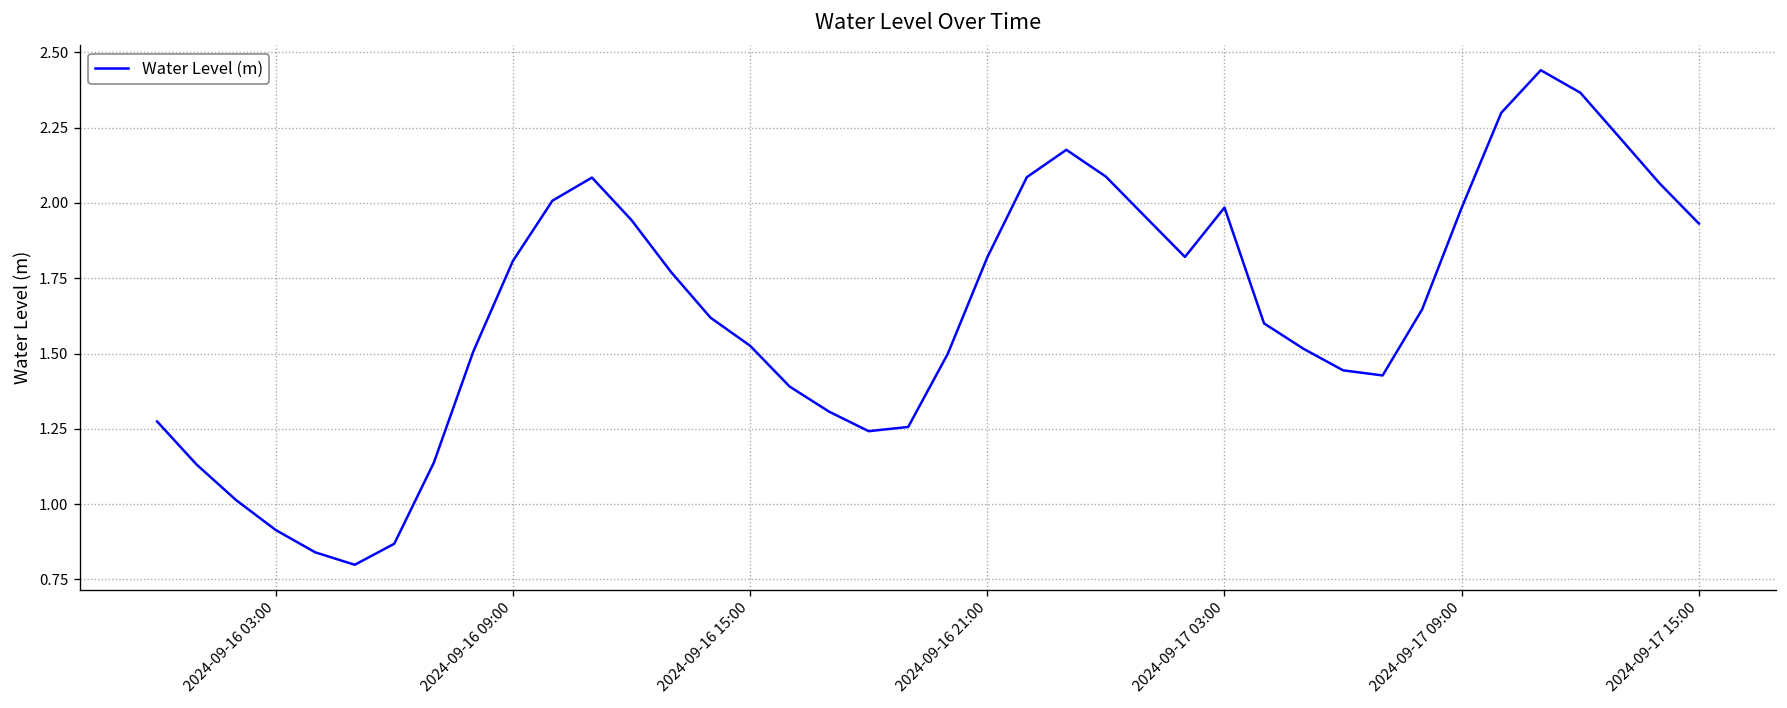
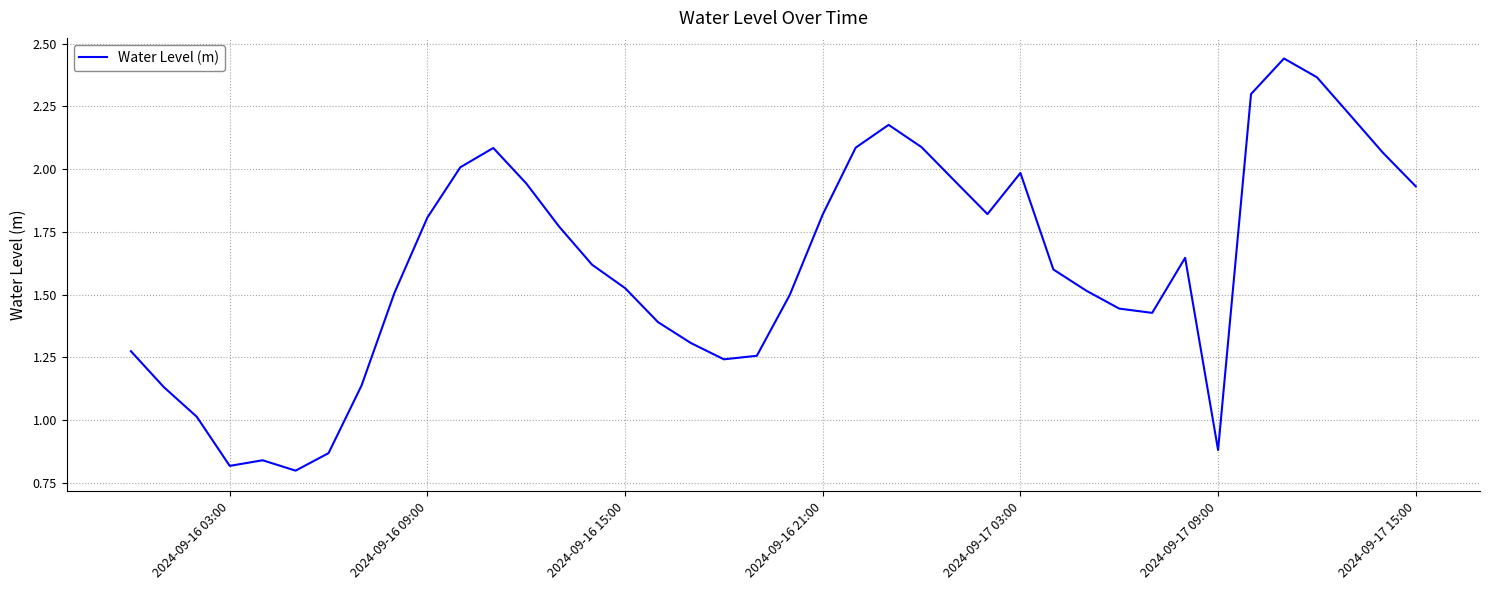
2024-09-16 03:00: 0.91 -> 0.82
2024-09-17 09:00: 1.98 -> 0.88
